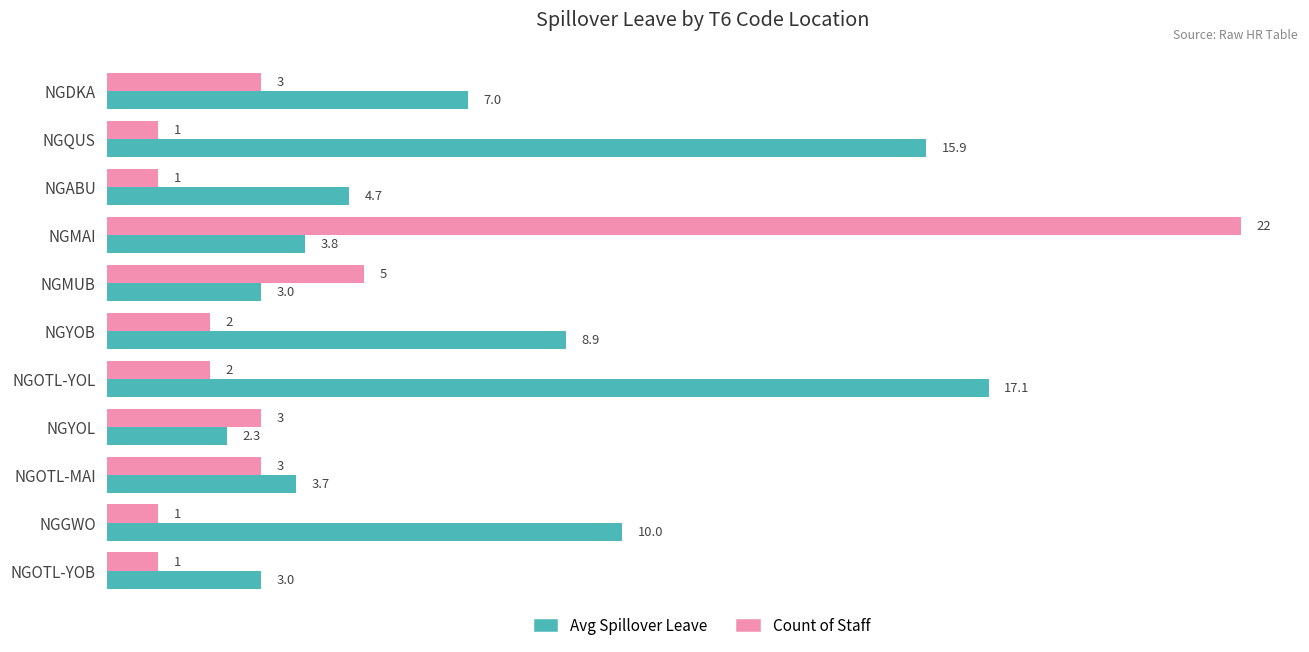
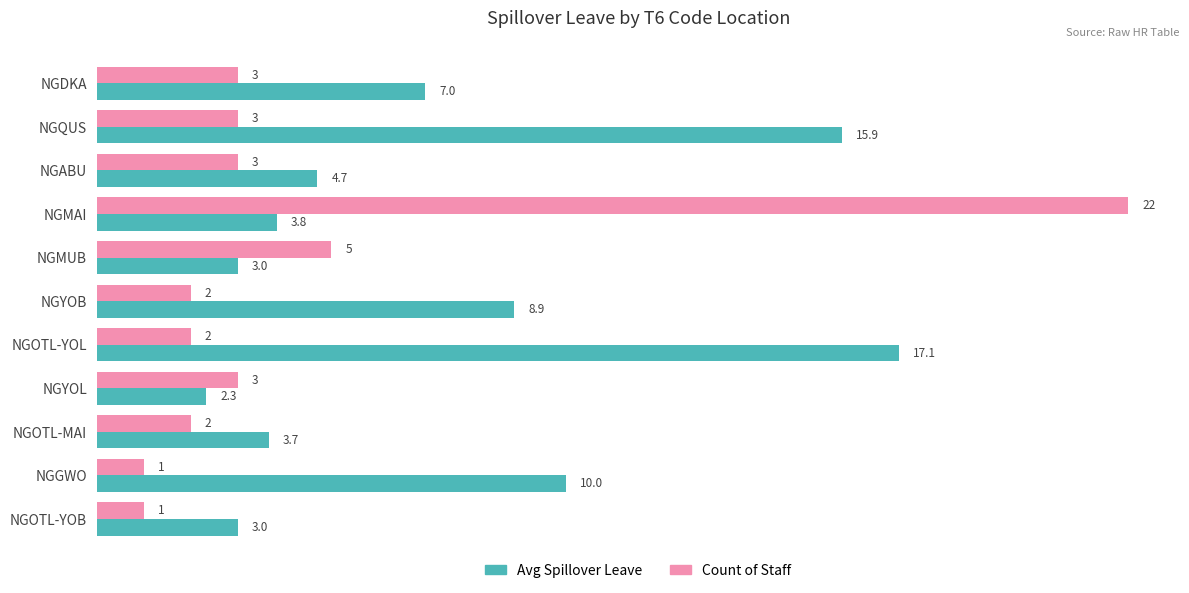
Count of Staff, NGQUS: 1 -> 3
Count of Staff, NGABU: 1 -> 3
Count of Staff, NGOTL-MAI: 3 -> 2
